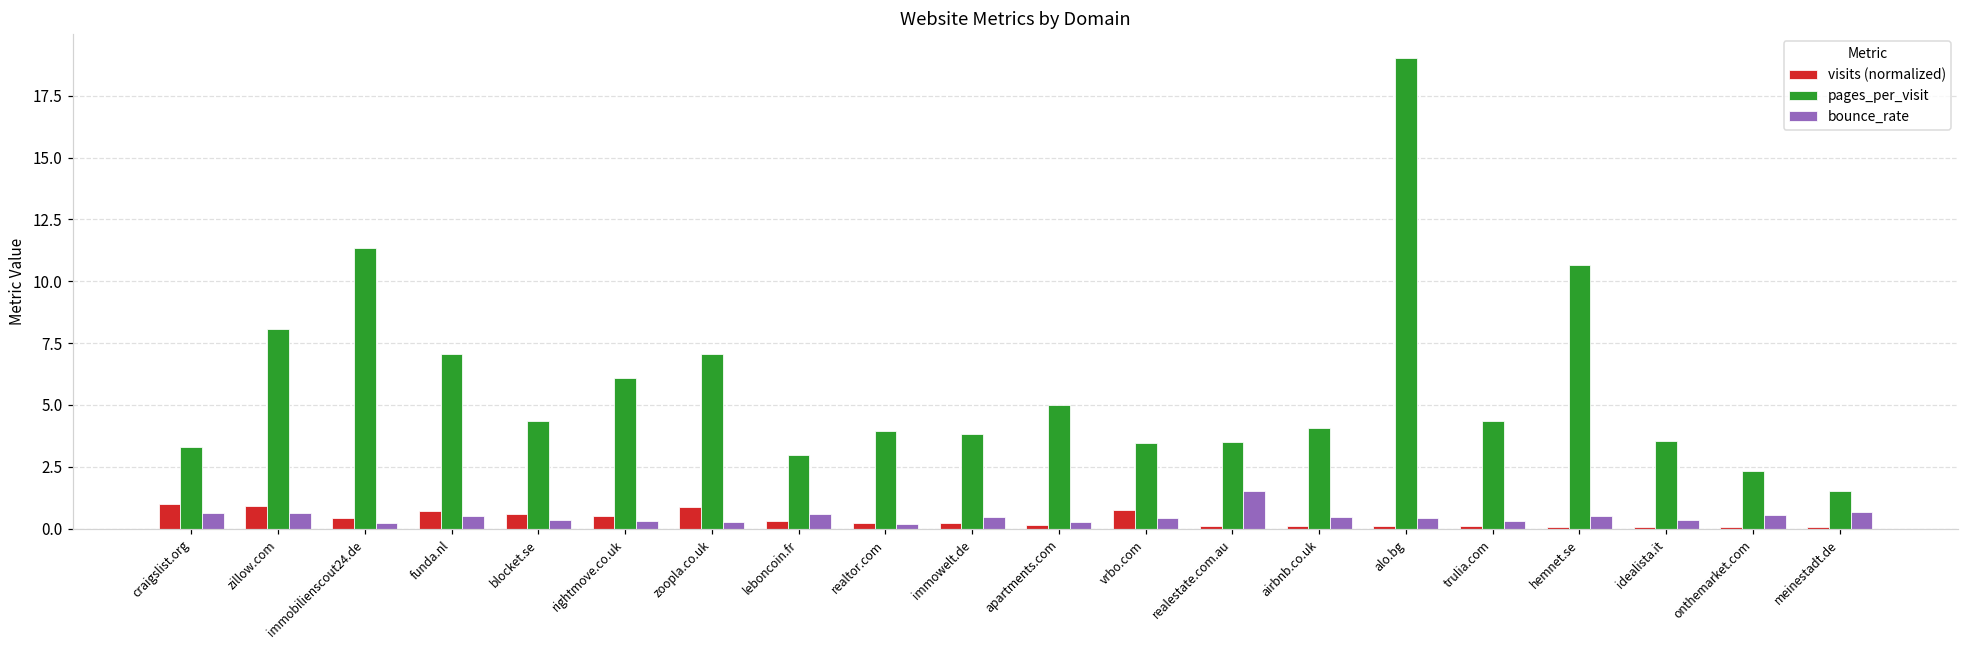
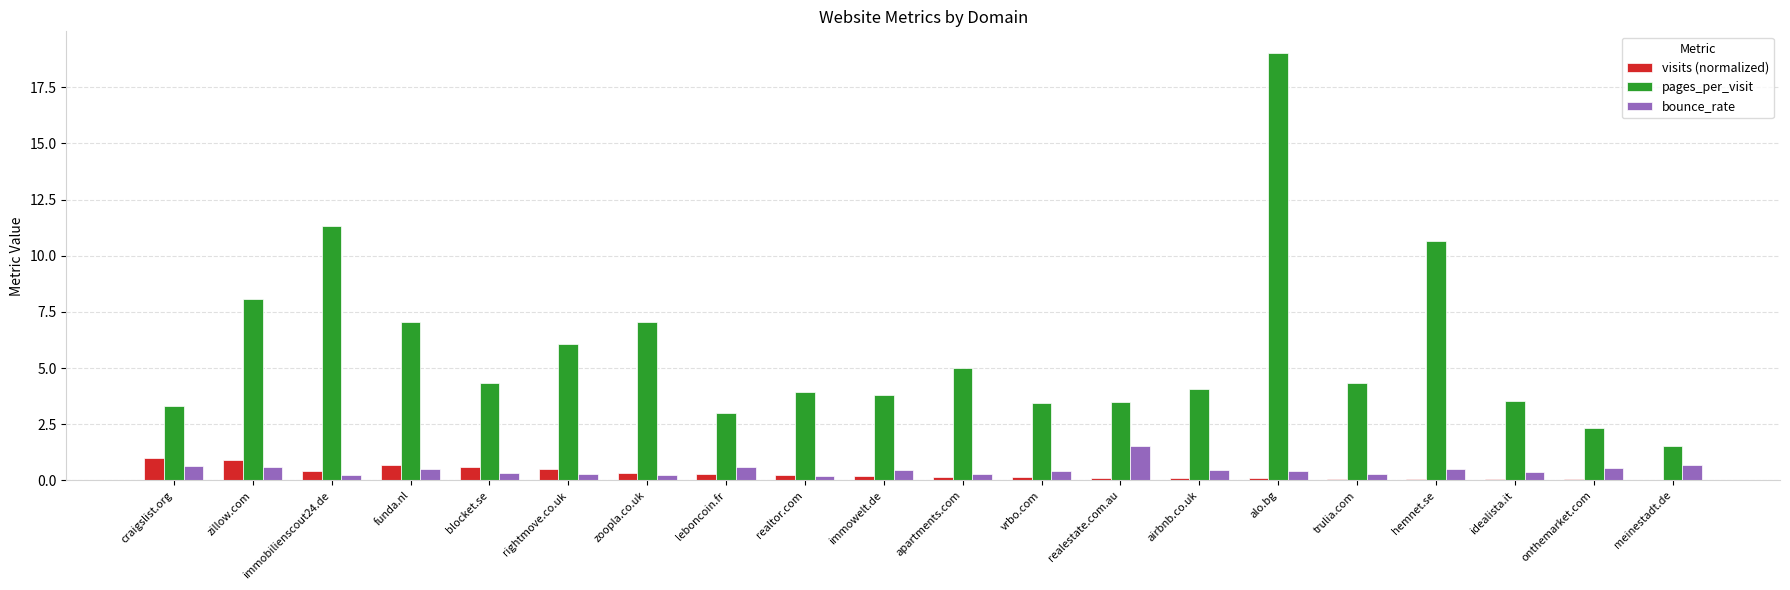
visits (normalized), zoopla.co.uk: 0.9 -> 0.3
visits (normalized), vrbo.com: 0.7 -> 0.1
